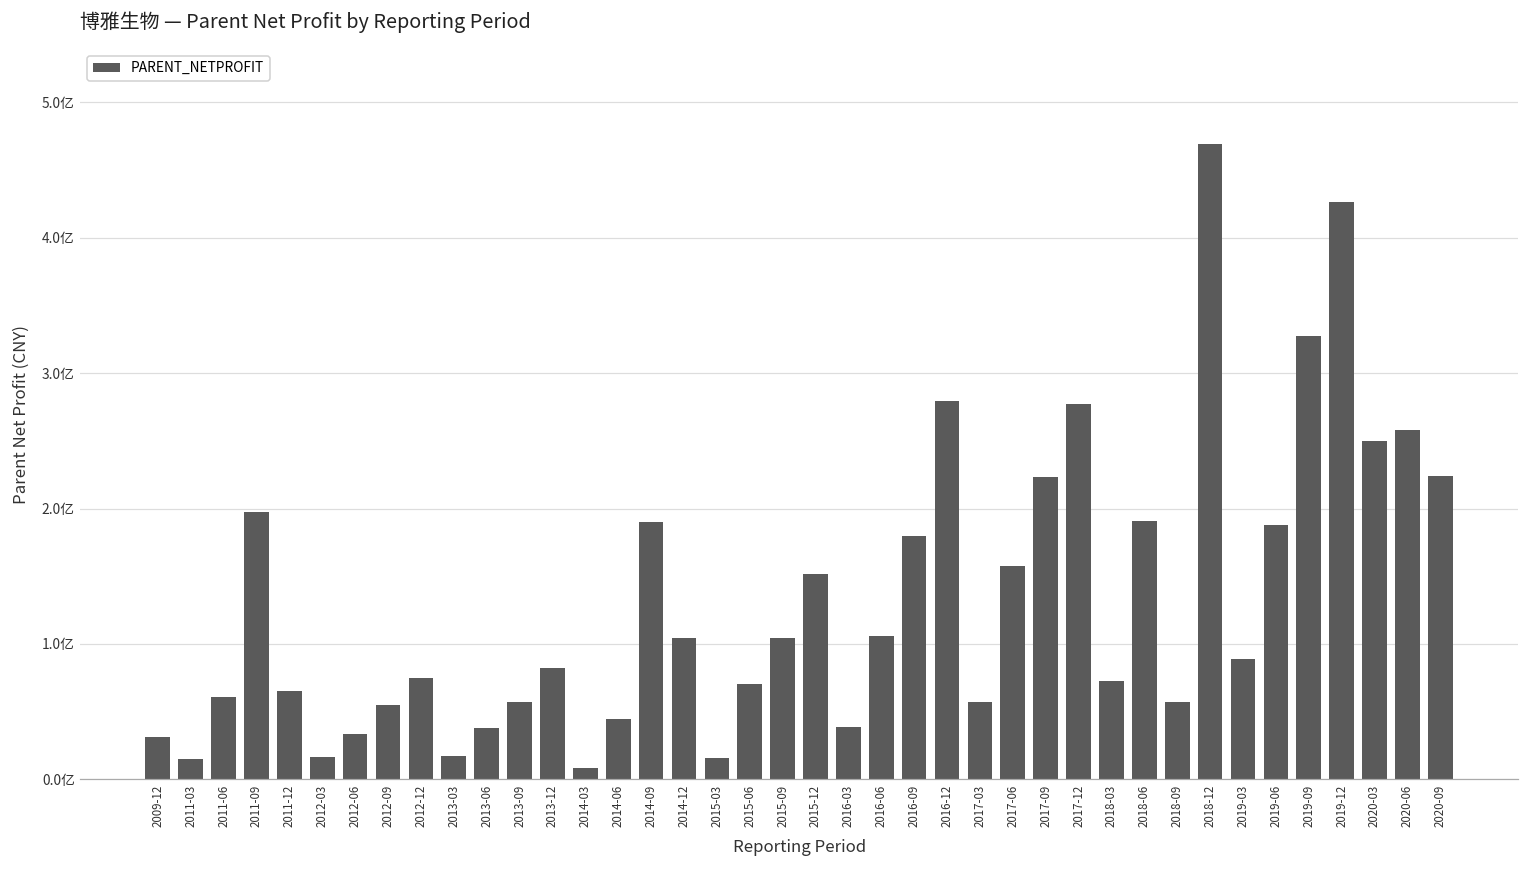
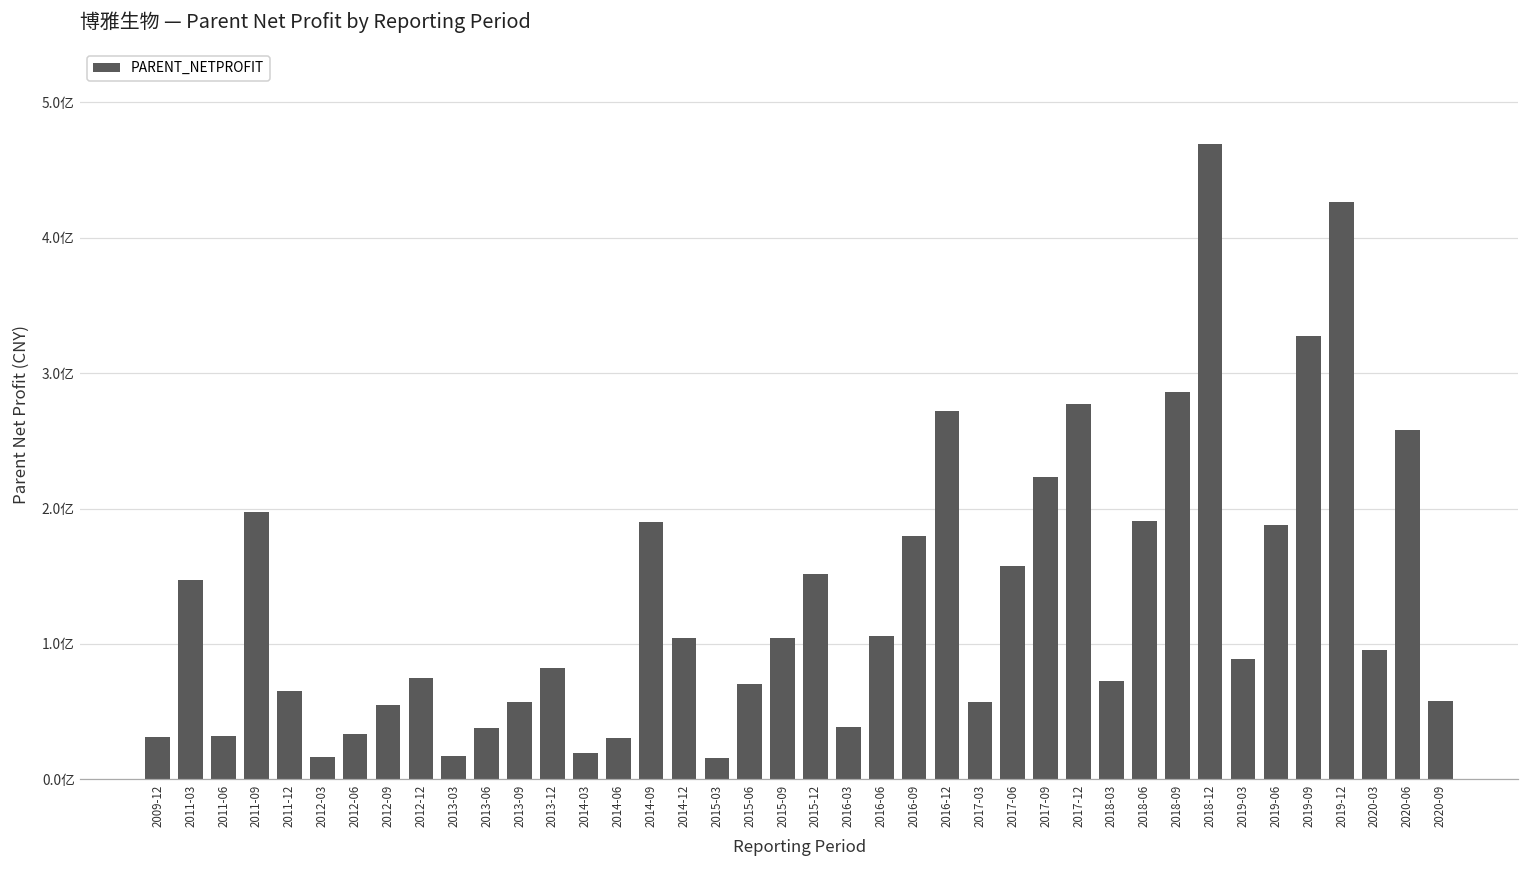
2011-03: 0.15亿 -> 1.48亿
2011-06: 0.61亿 -> 0.32亿
2014-03: 0.09亿 -> 0.19亿
2014-06: 0.44亿 -> 0.31亿
2016-12: 2.79亿 -> 2.72亿
2018-09: 0.57亿 -> 2.86亿
2020-03: 2.50亿 -> 0.96亿
2020-09: 2.24亿 -> 0.58亿
